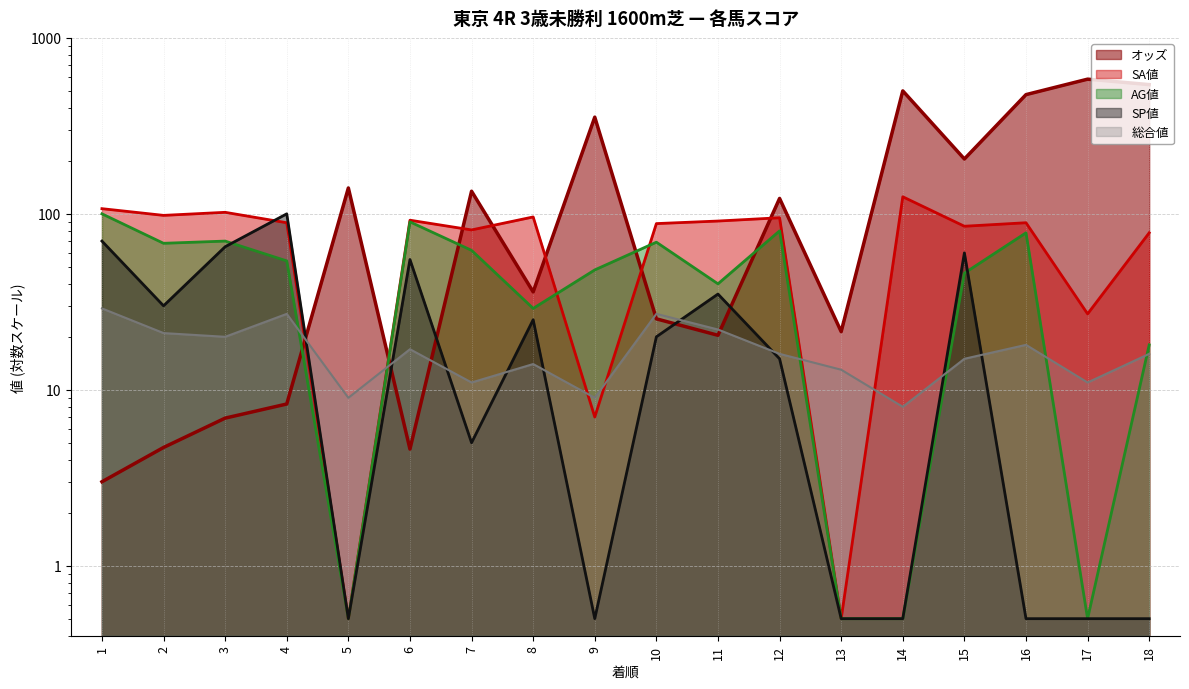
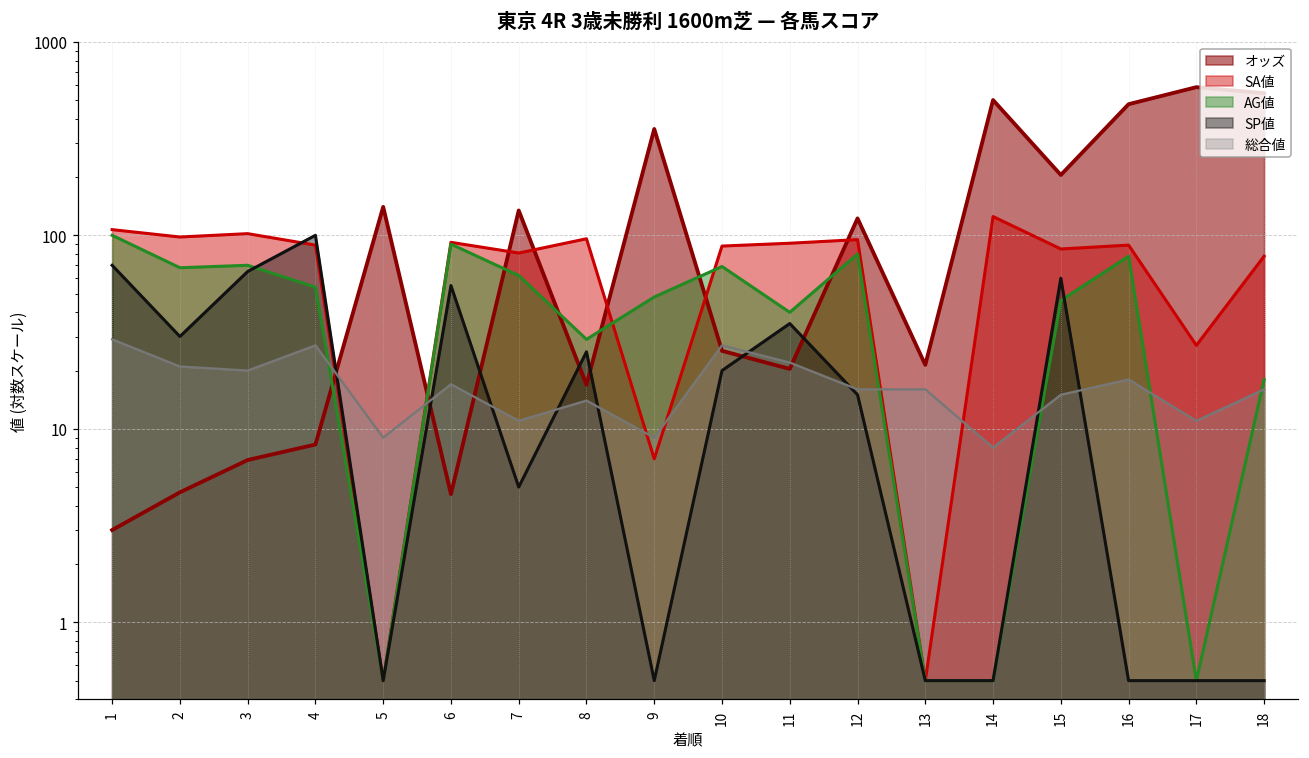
オッズ, 8: 36 -> 17
総合値, 13: 13 -> 16
